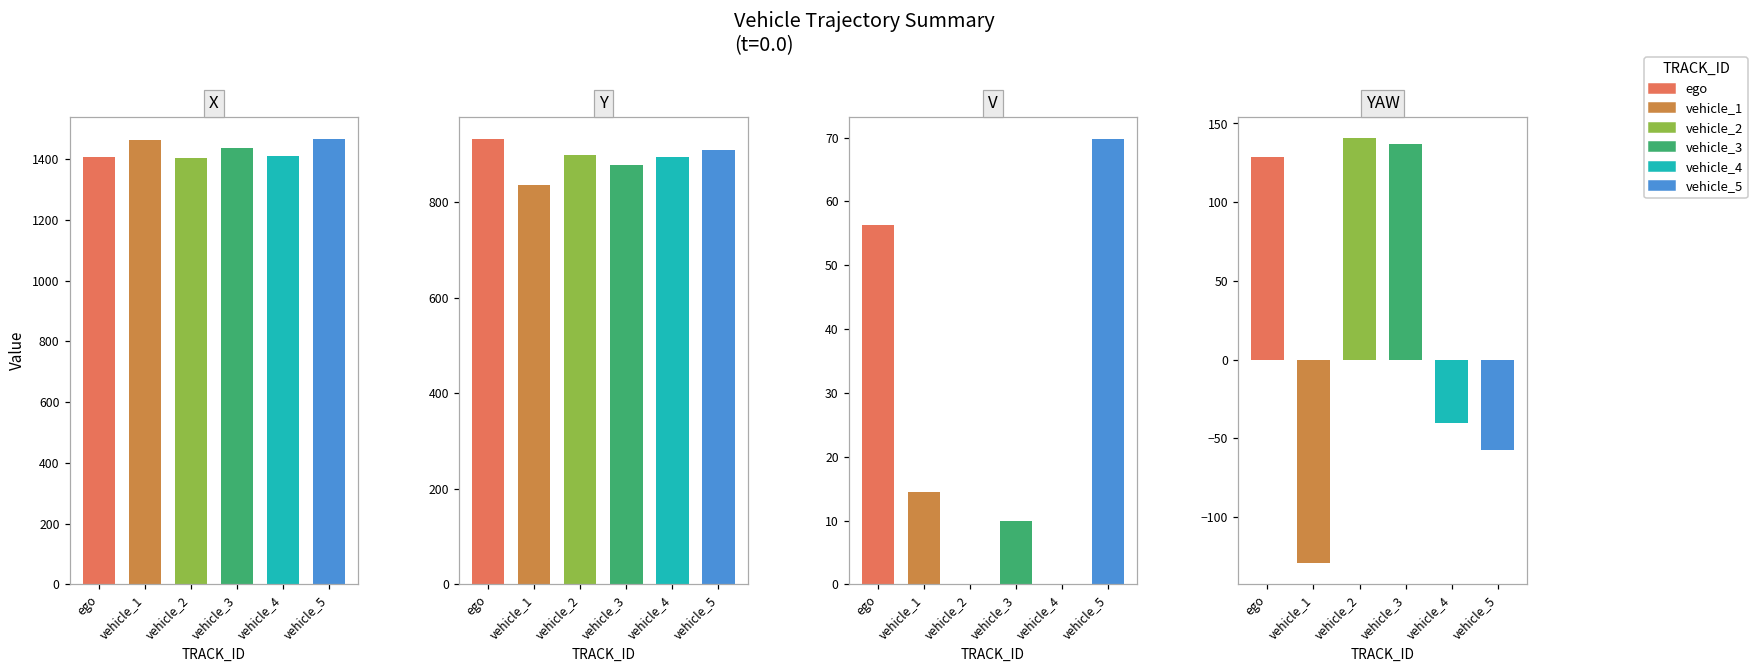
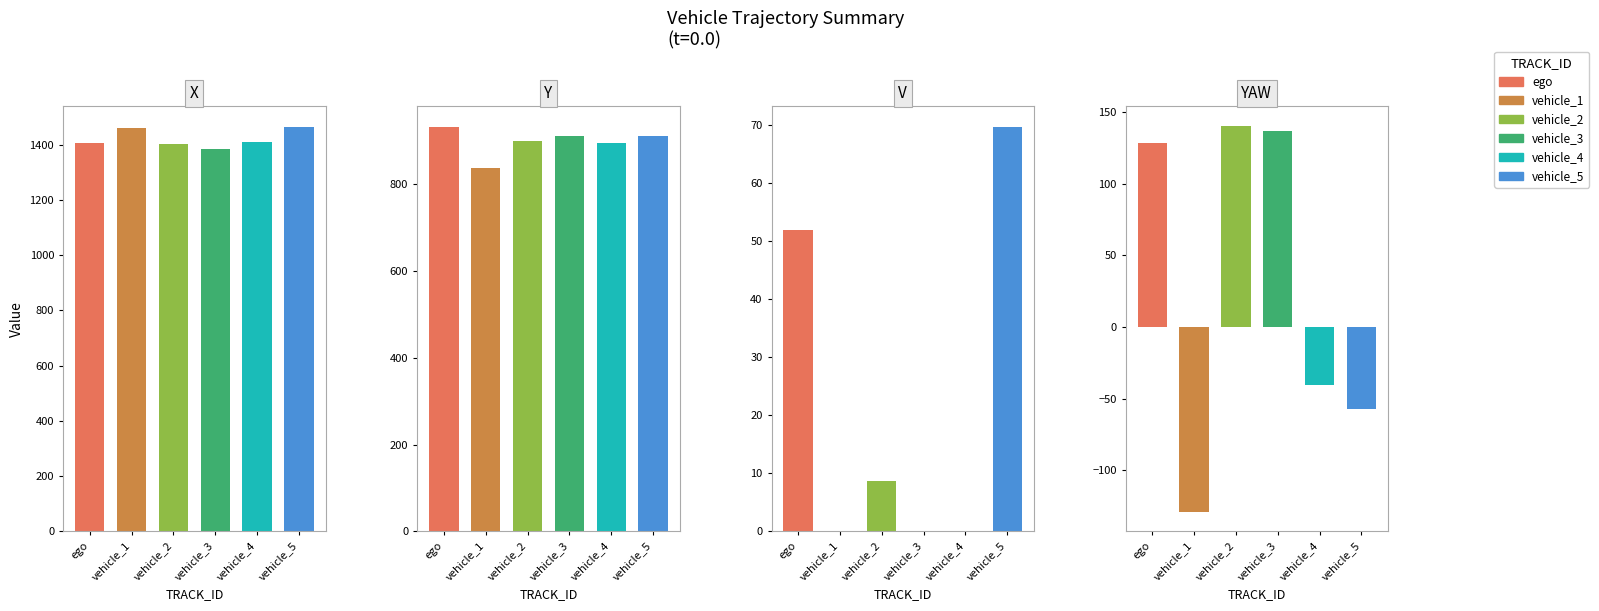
X, vehicle_3: 1440 -> 1390
Y, vehicle_3: 880 -> 910
V, ego: 56 -> 52
V, vehicle_1: 15 -> 0
V, vehicle_2: 0 -> 9
V, vehicle_3: 10 -> 0
